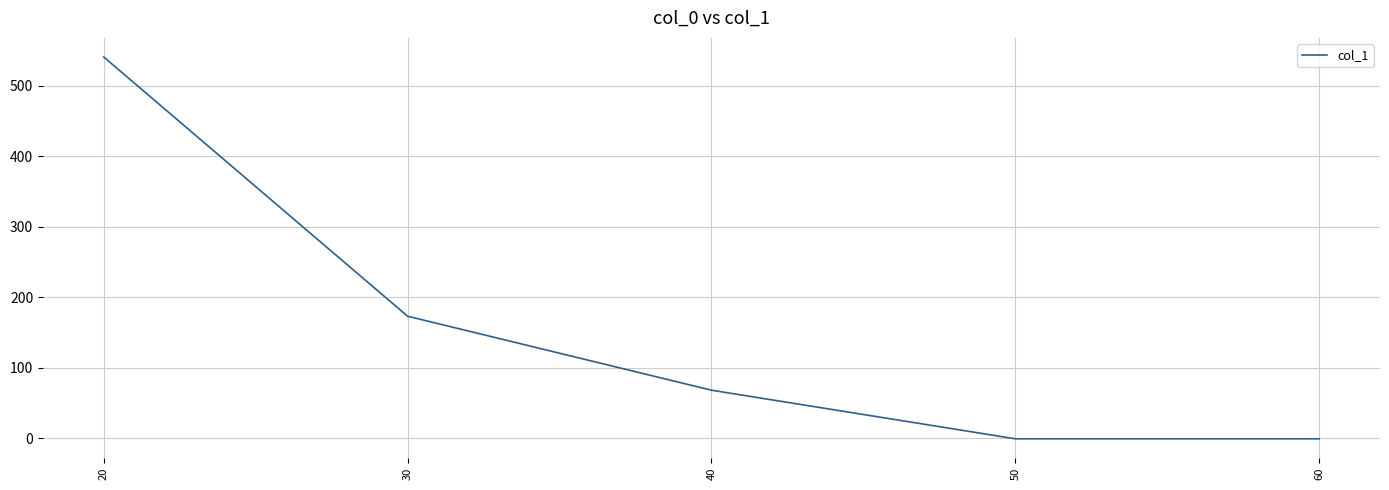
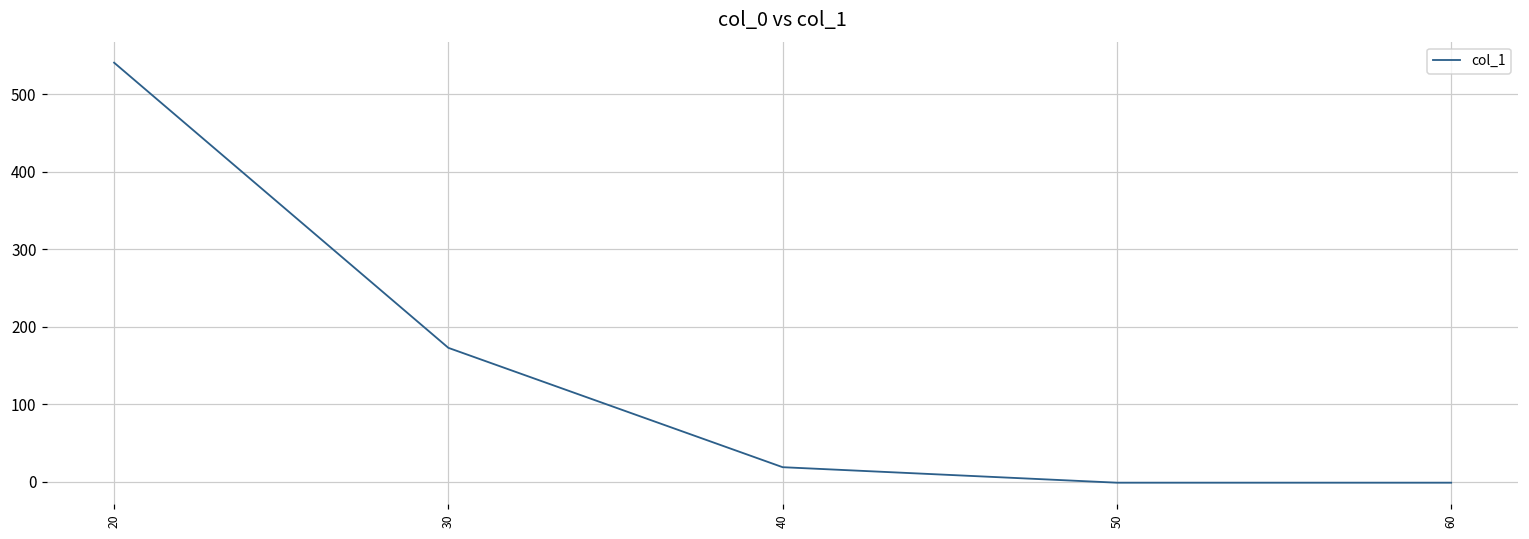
40: 70 -> 20
